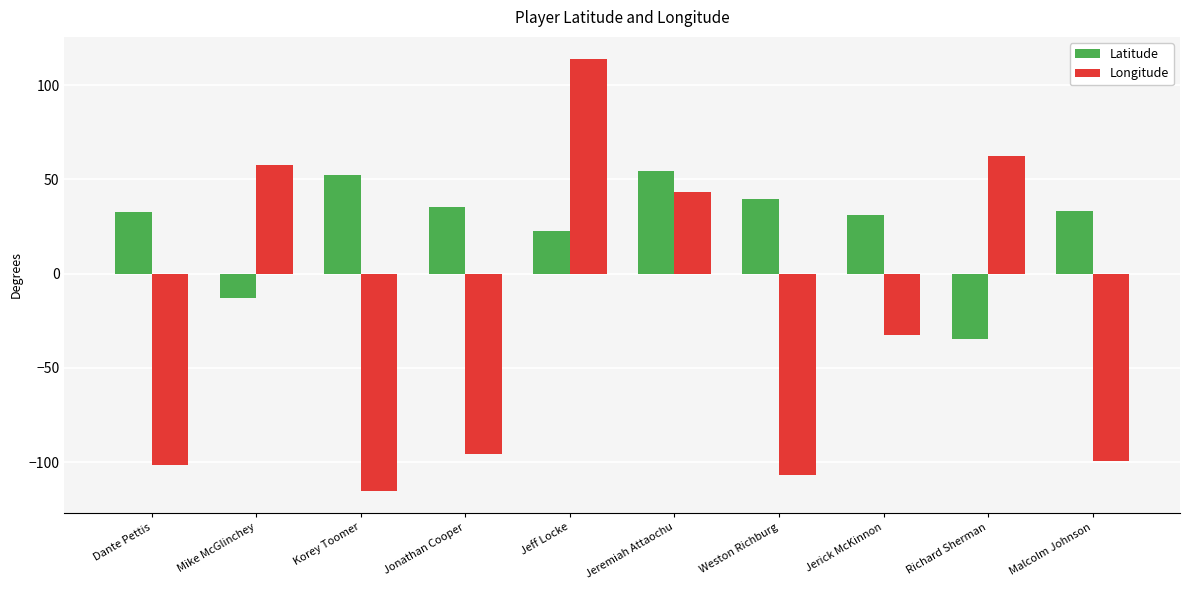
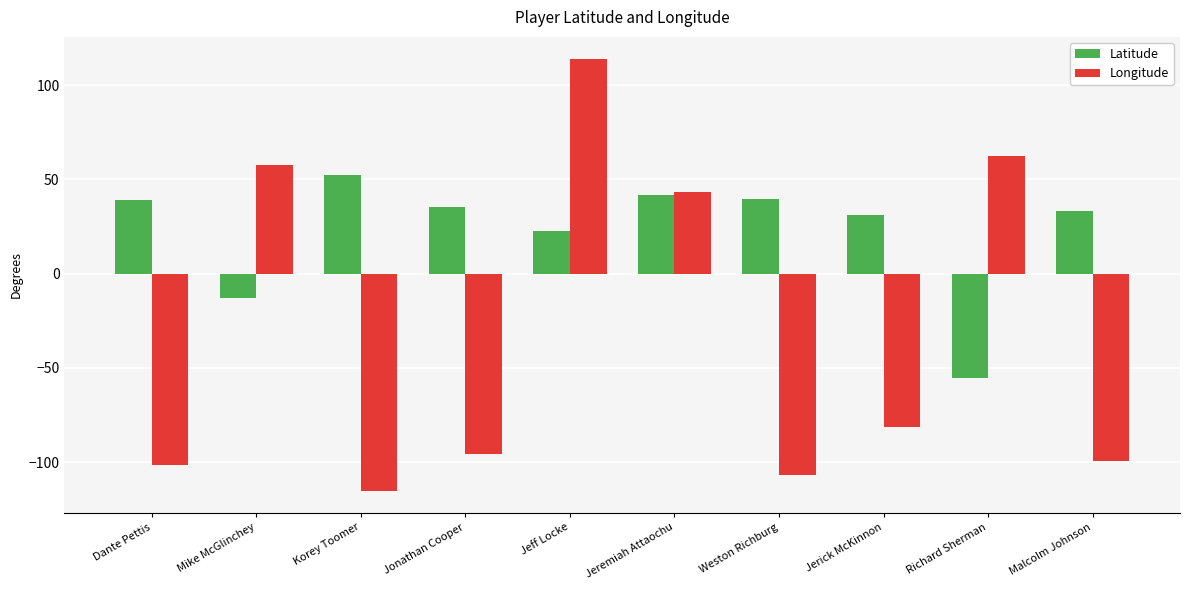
Latitude, Dante Pettis: 33 -> 39
Latitude, Jeremiah Attaochu: 54 -> 42
Longitude, Jerick McKinnon: -33 -> -82
Latitude, Richard Sherman: -34 -> -55
